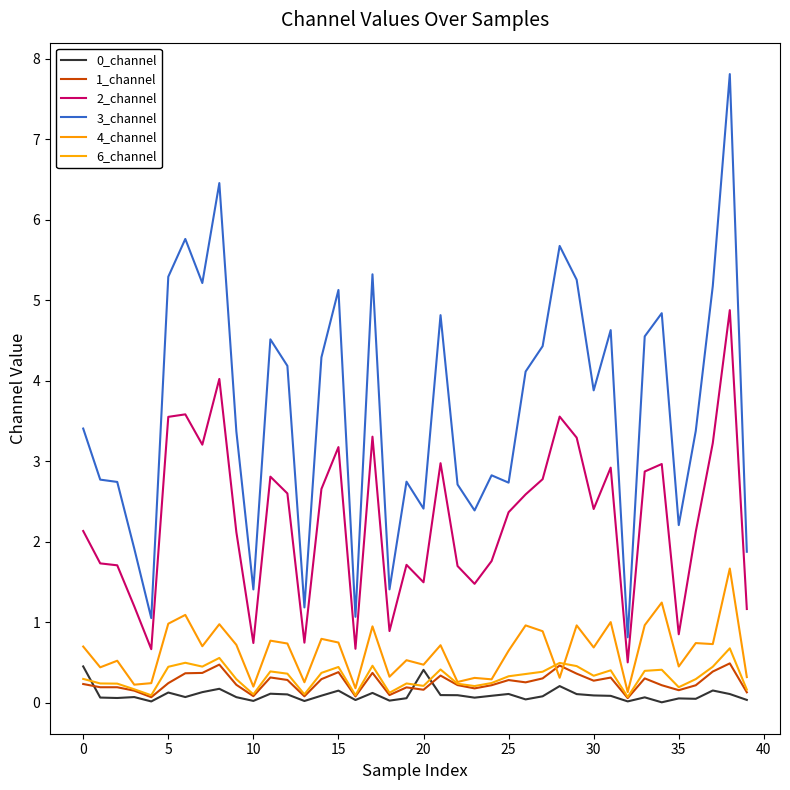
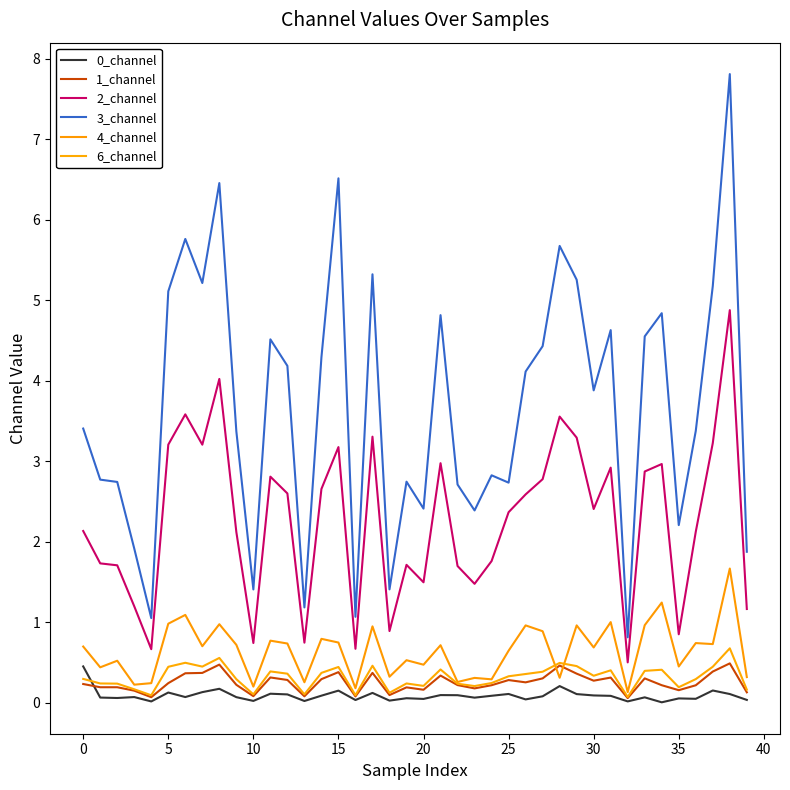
2_channel, 5: 3.5 -> 3.2
3_channel, 5: 5.3 -> 5.1
3_channel, 15: 5.1 -> 6.5
0_channel, 20: 0.4 -> 0.0
